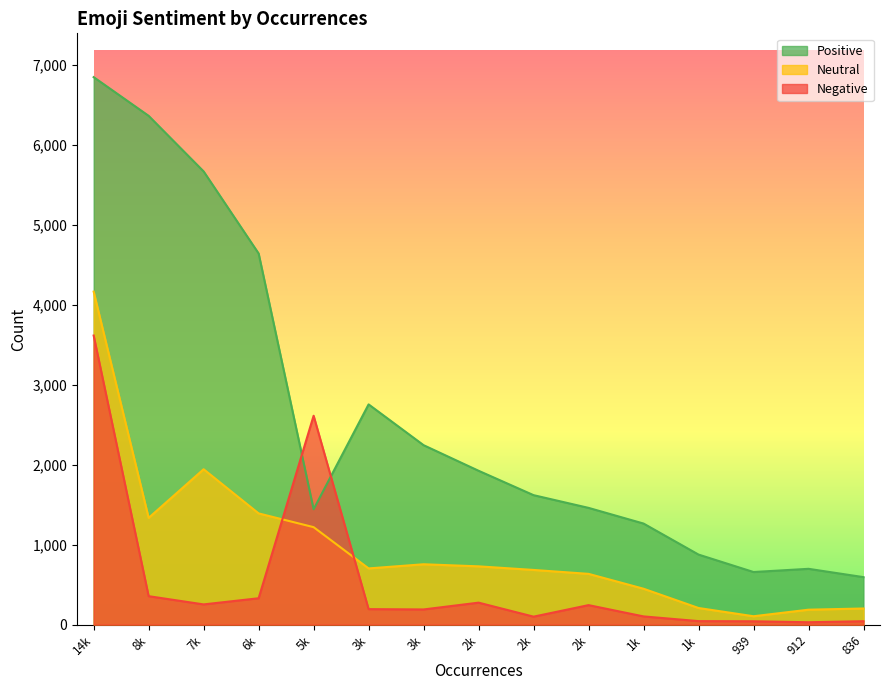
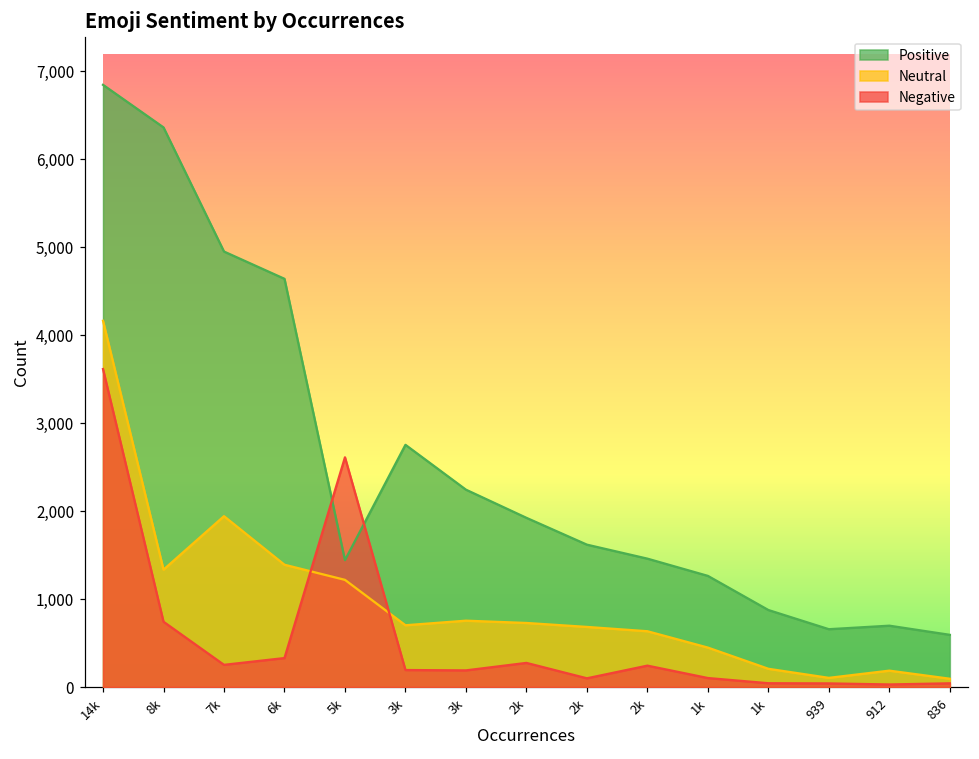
Negative, 8k: 400 -> 700
Positive, 7k: 5,700 -> 5,000
Neutral, 836: 200 -> 100
